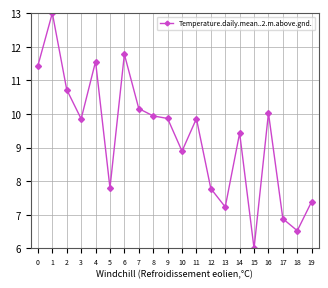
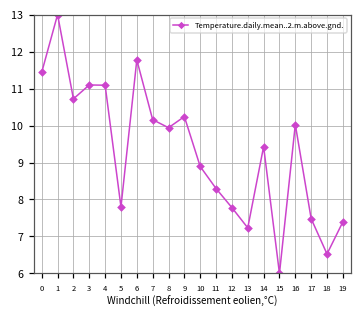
3: 9.9 -> 11.1
4: 11.6 -> 11.1
9: 9.9 -> 10.2
11: 9.9 -> 8.3
17: 6.9 -> 7.5
